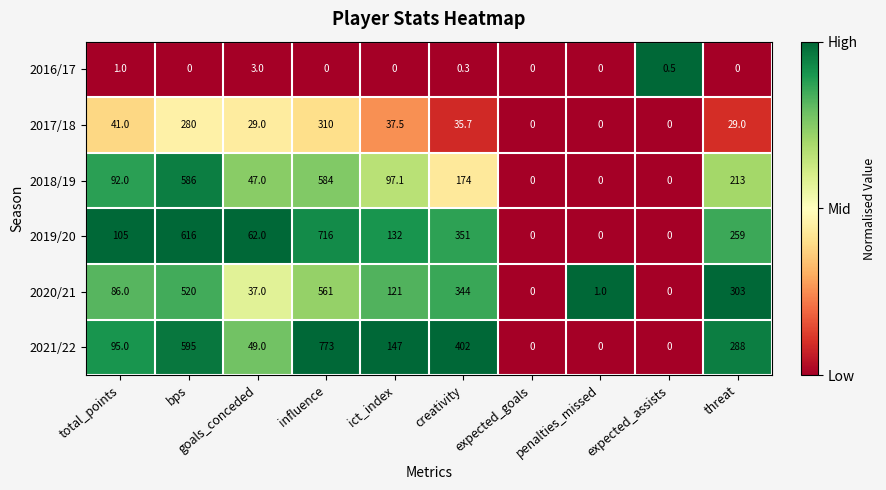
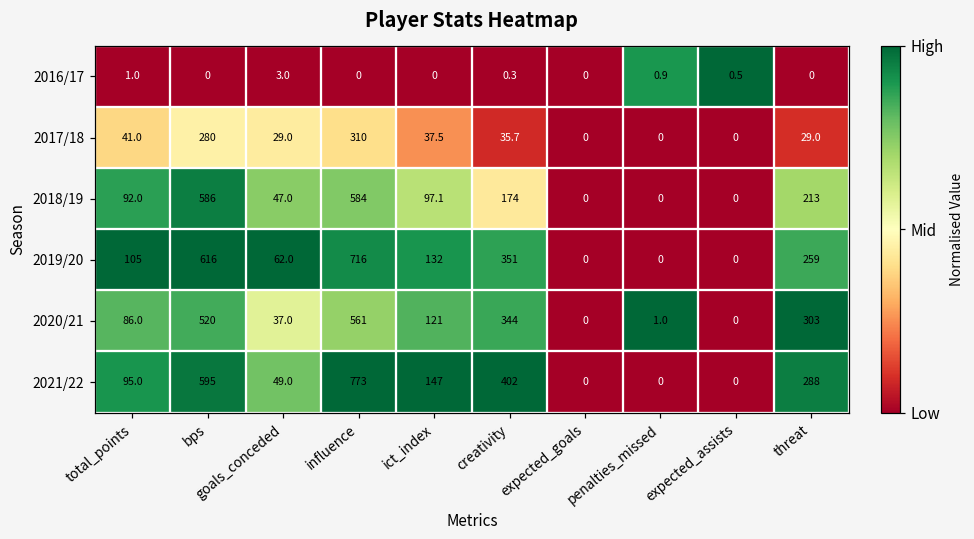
2016/17, penalties_missed: 0 -> 0.9
